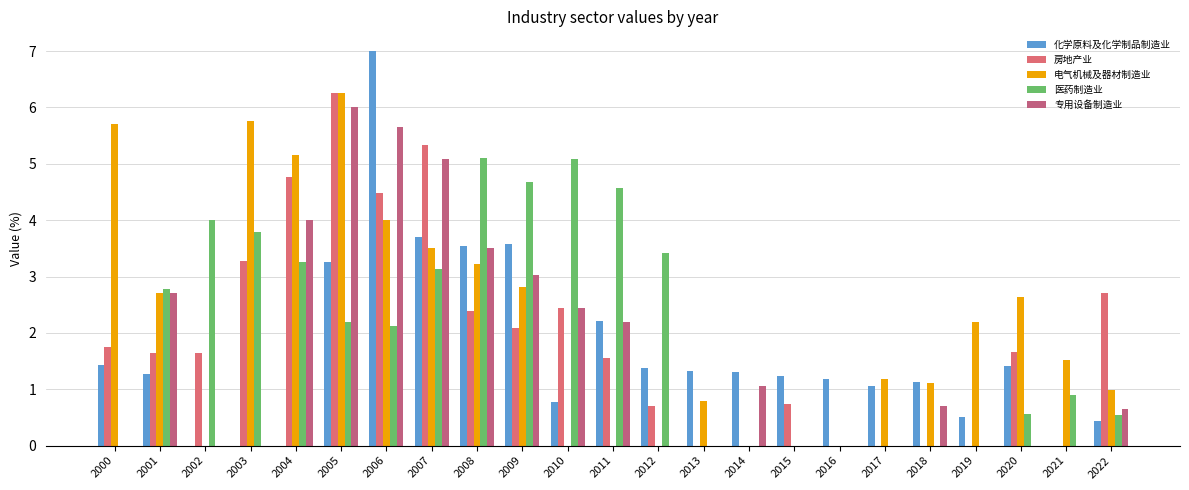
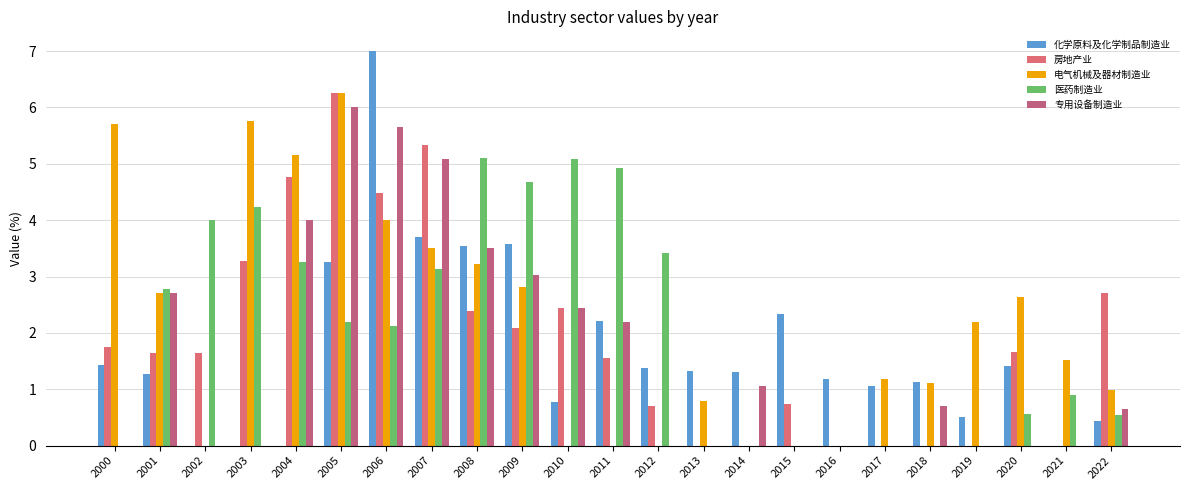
医药制造业, 2003: 3.8 -> 4.2
医药制造业, 2011: 4.6 -> 4.9
化学原料及化学制品制造业, 2015: 1.2 -> 2.3
